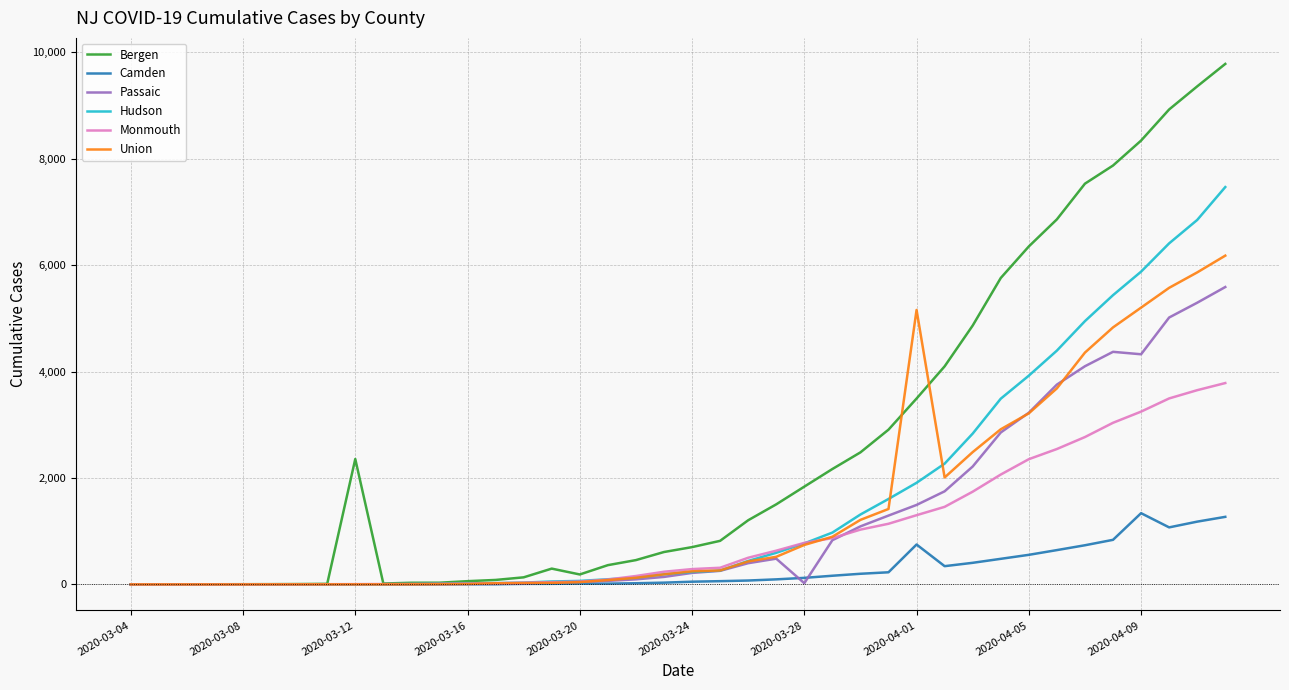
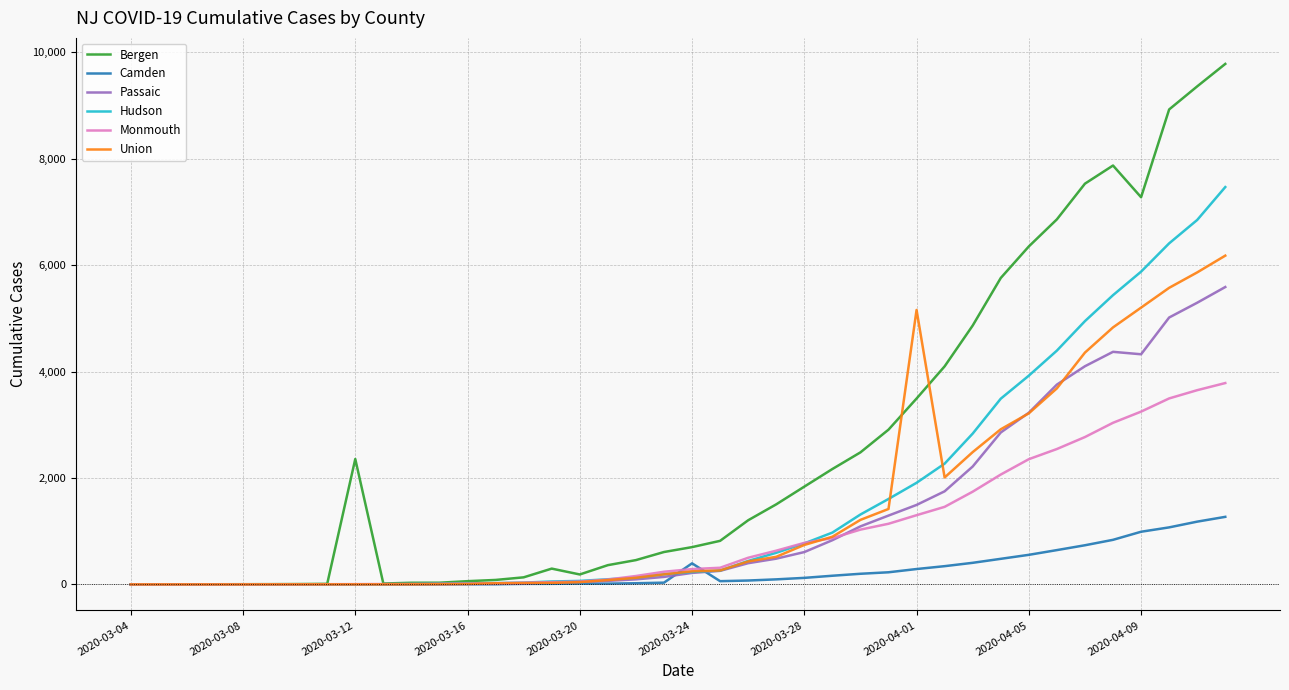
Camden, 2020-03-24: 100 -> 400
Passaic, 2020-03-28: 0 -> 600
Camden, 2020-04-01: 800 -> 300
Bergen, 2020-04-09: 8,300 -> 7,300
Camden, 2020-04-09: 1,300 -> 1,000
